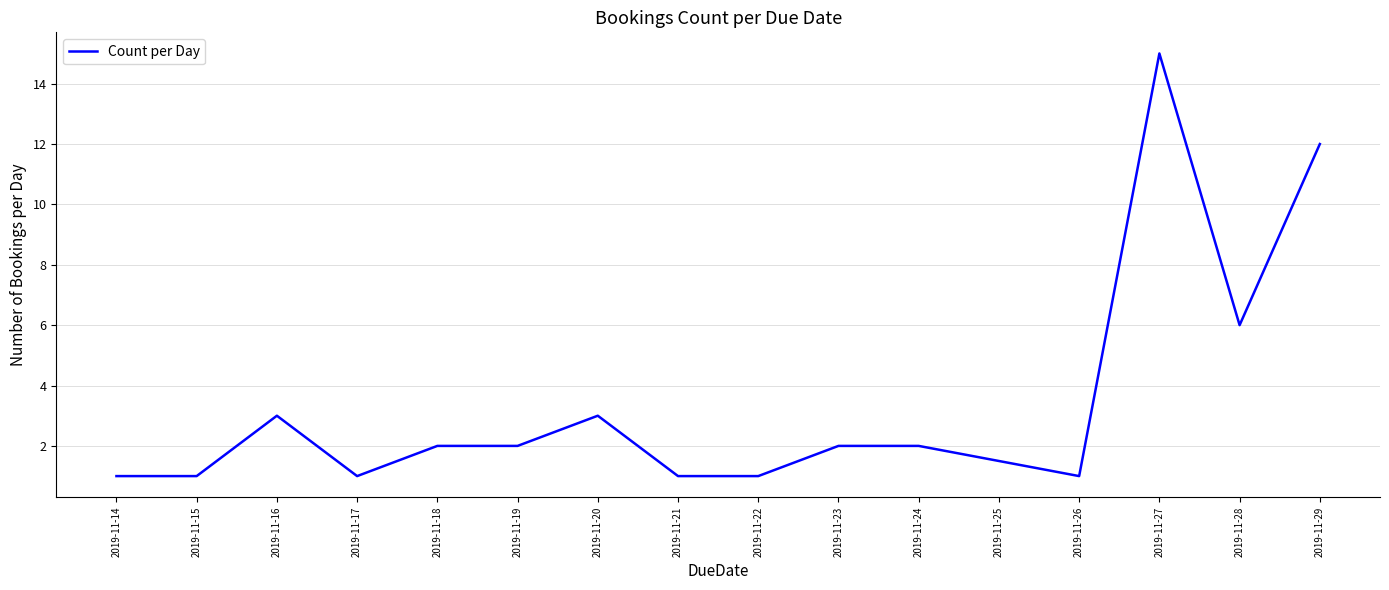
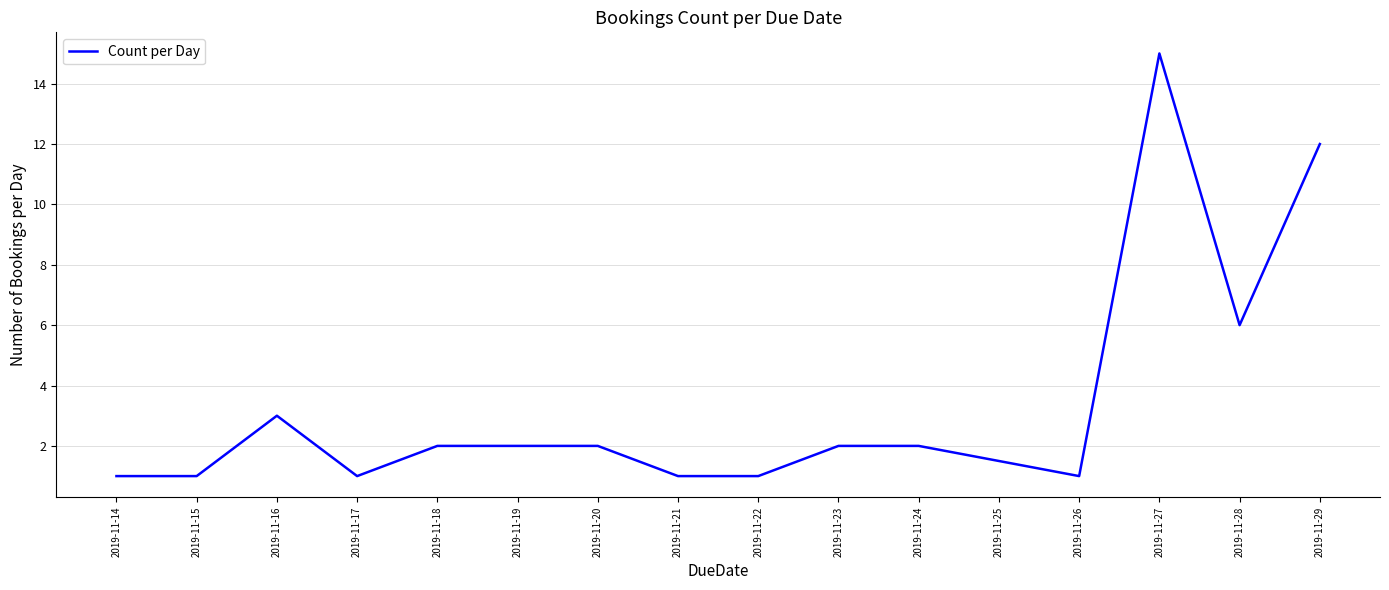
2019-11-20: 3 -> 2
